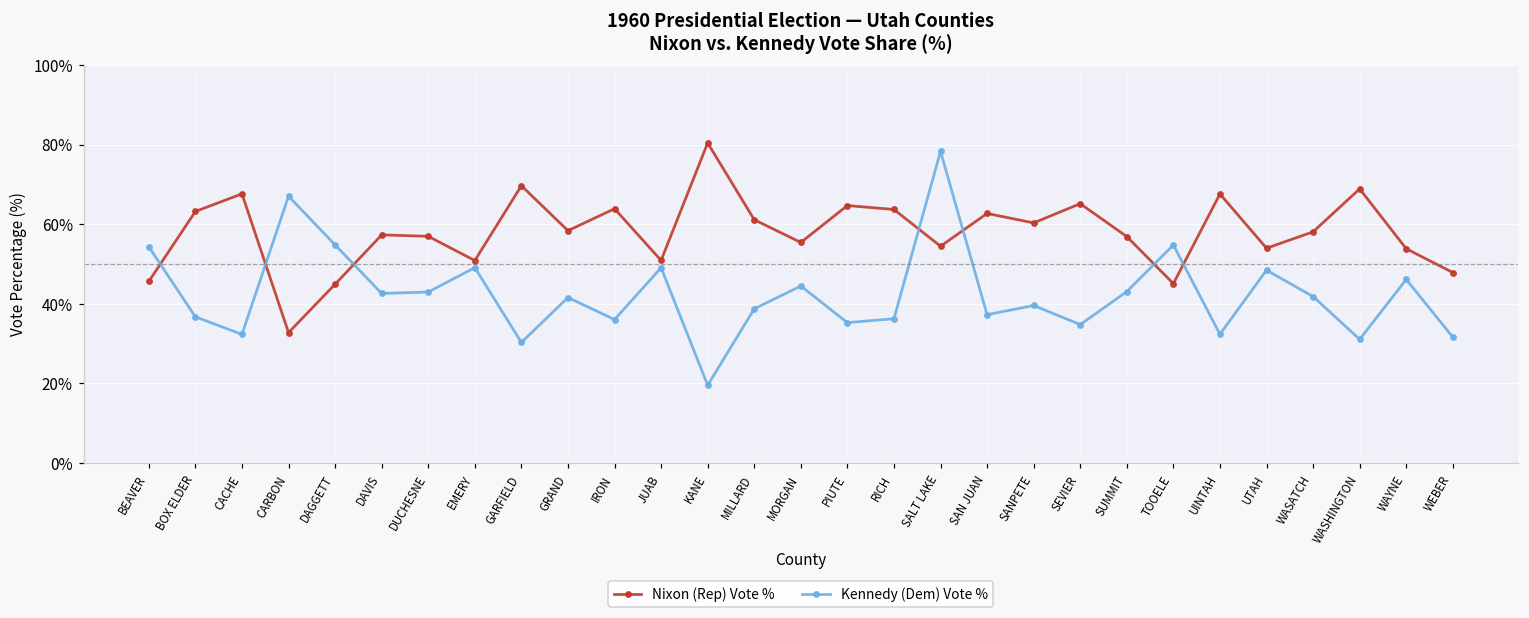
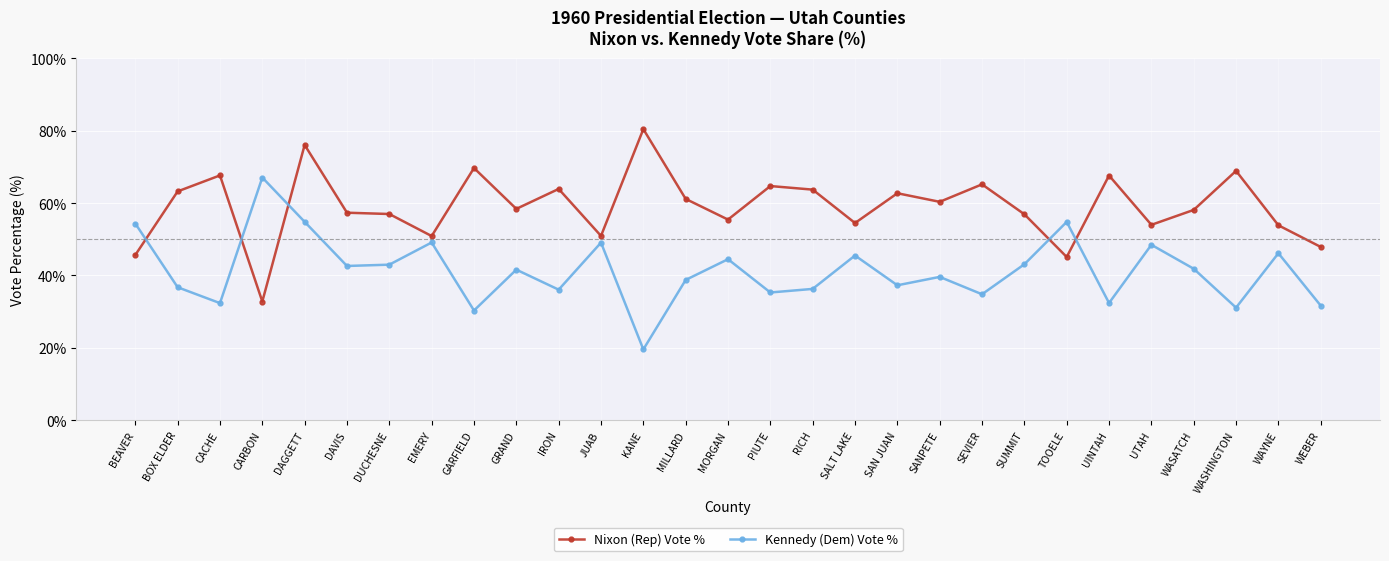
Nixon (Rep) Vote %, DAGGETT: 45% -> 76%
Kennedy (Dem) Vote %, SALT LAKE: 78% -> 46%
